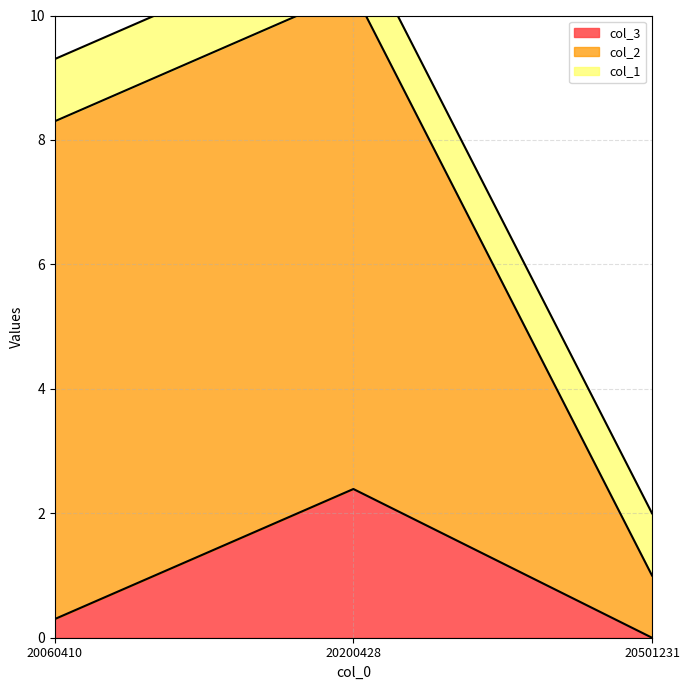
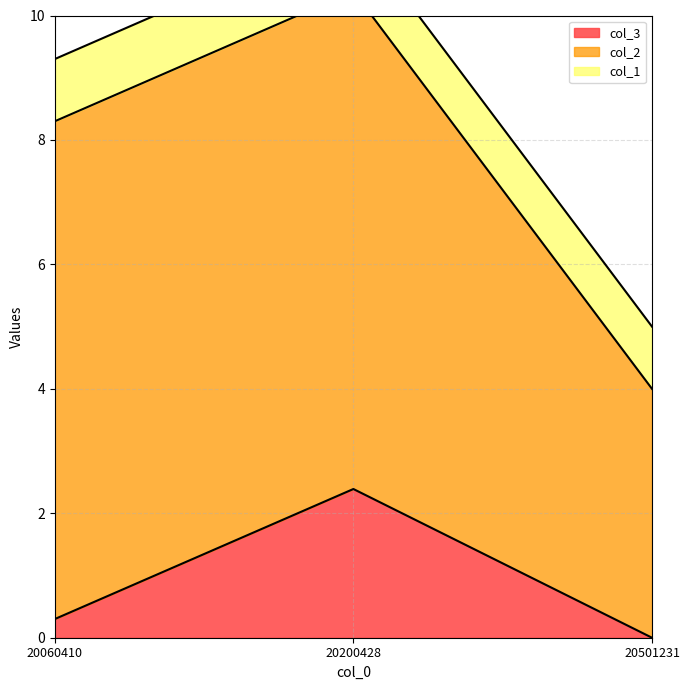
col_2, 20501231: 1 -> 4
